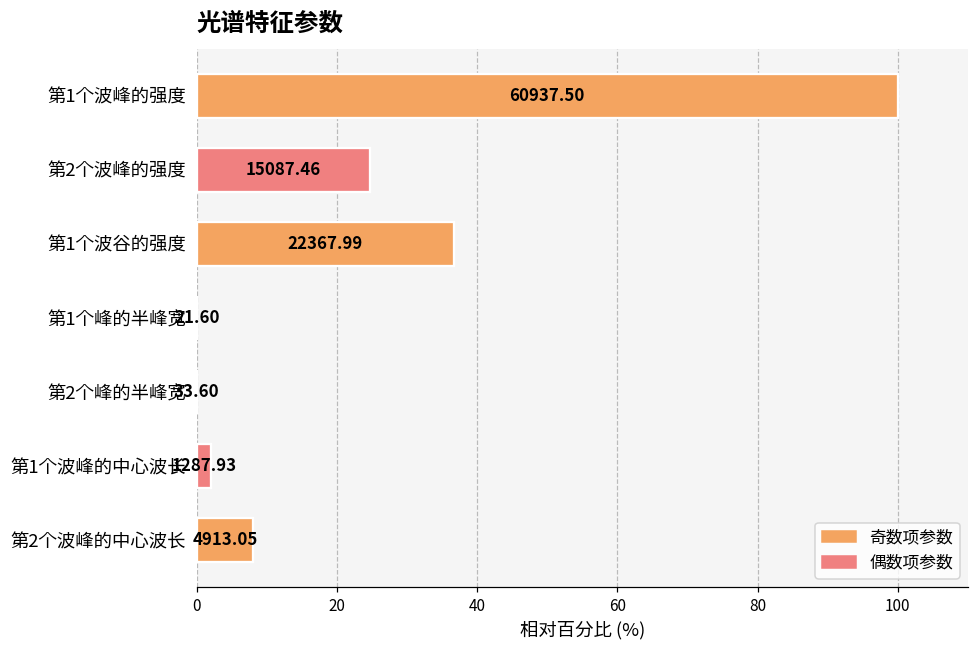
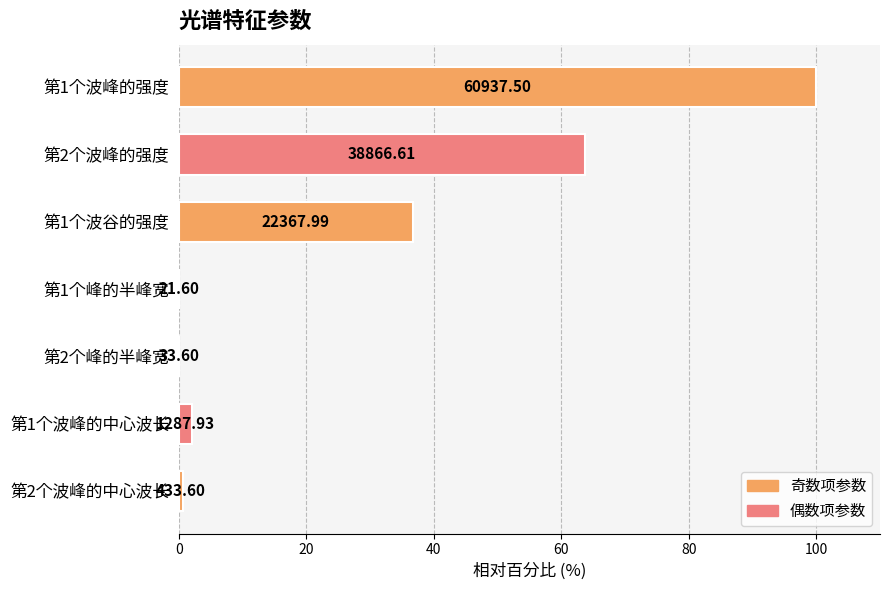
第2个波峰的强度: 15087.46 -> 38866.61
第2个波峰的中心波长: 4913.05 -> 433.60
